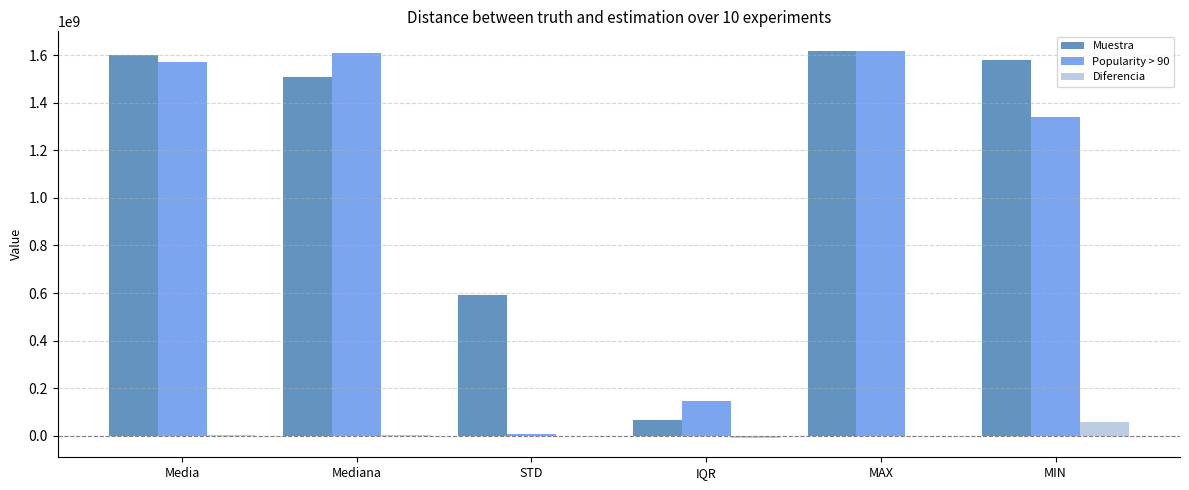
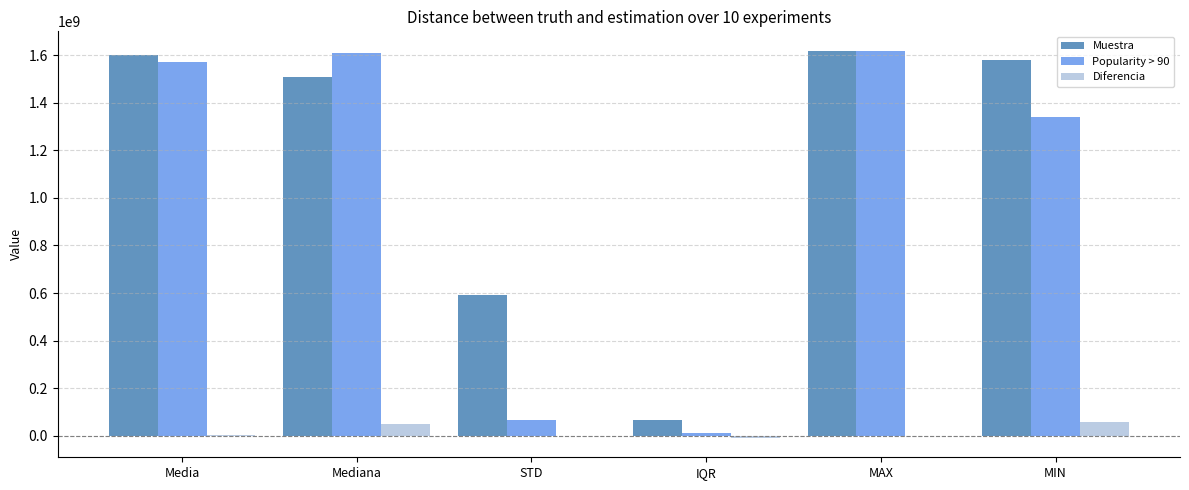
Diferencia, Mediana: 0 -> 50000000
Popularity > 90, STD: 10000000 -> 60000000
Popularity > 90, IQR: 150000000 -> 10000000
